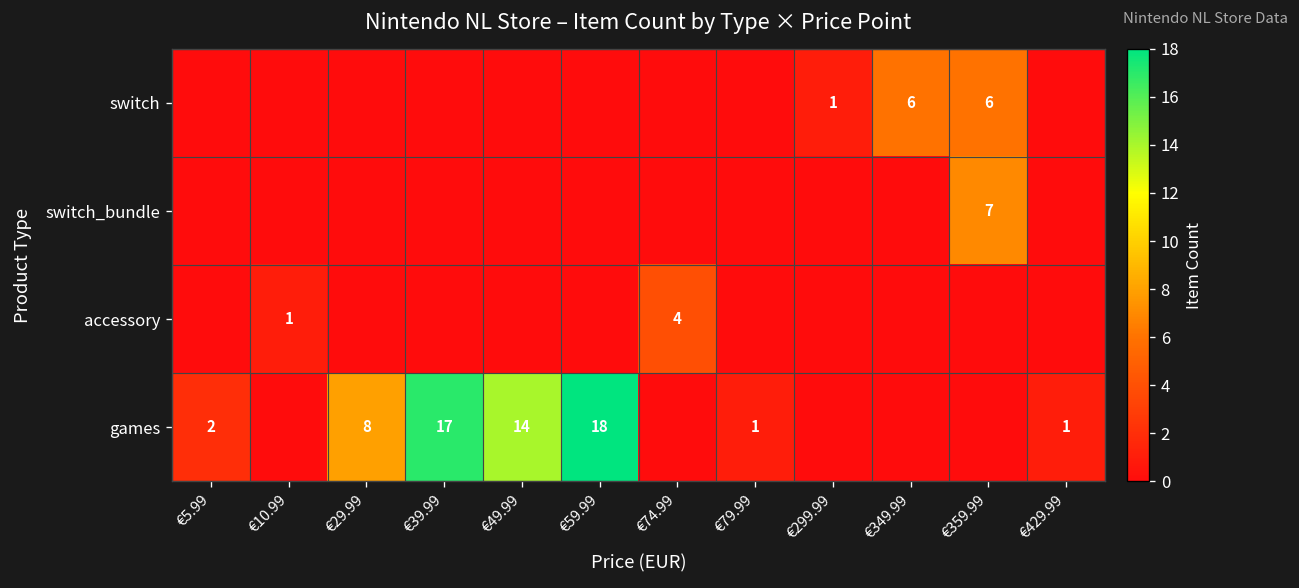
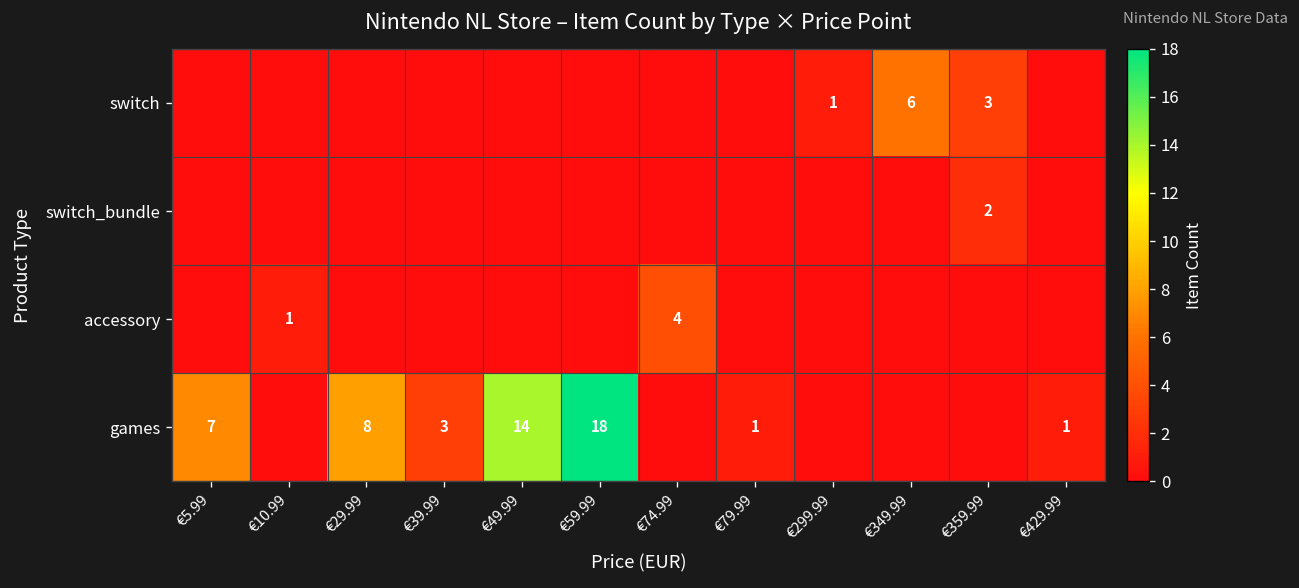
switch, €359.99: 6 -> 3
switch_bundle, €359.99: 7 -> 2
games, €5.99: 2 -> 7
games, €39.99: 17 -> 3
